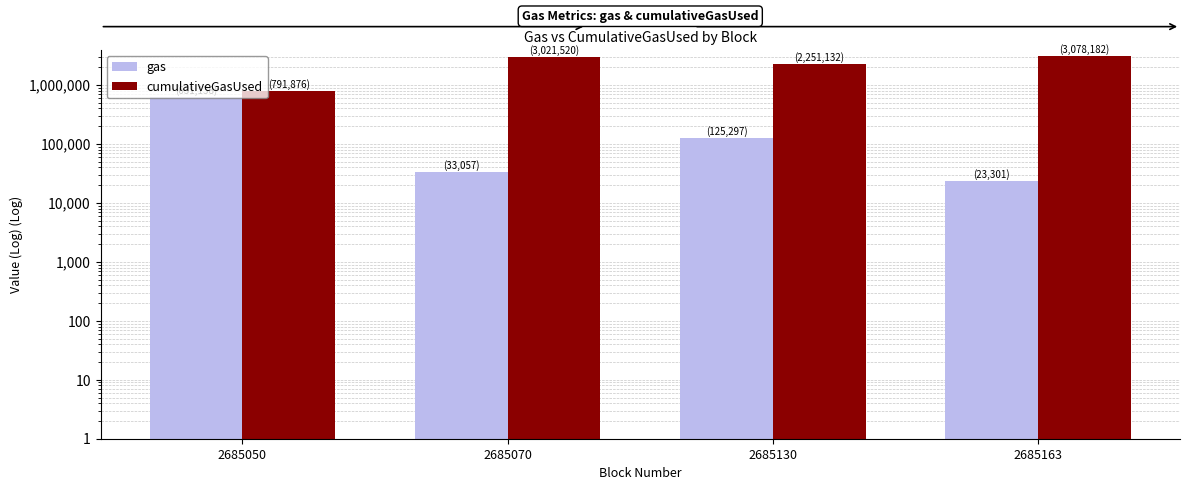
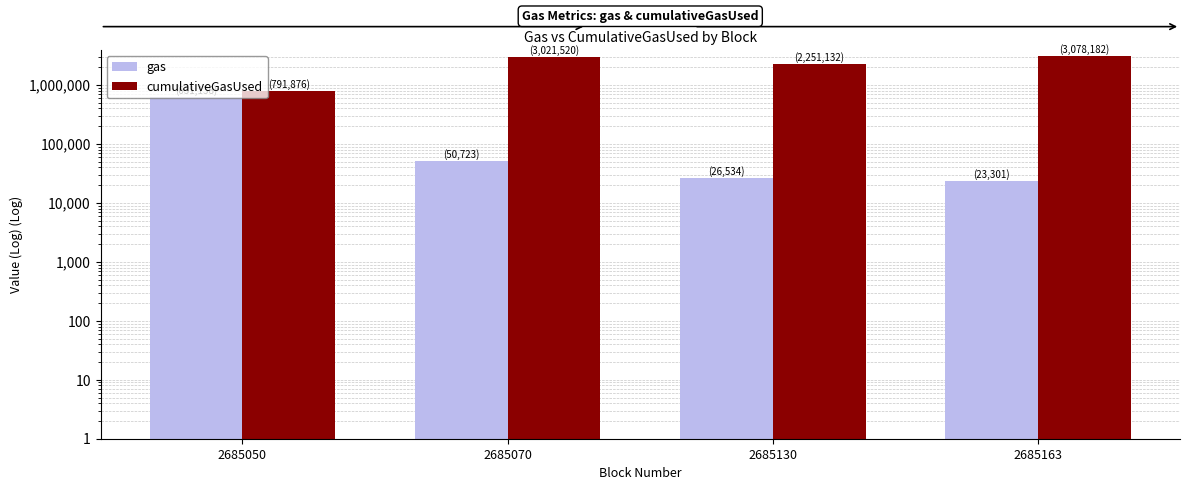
gas, 2685070: (33,057) -> (50,723)
gas, 2685130: (125,297) -> (26,534)
